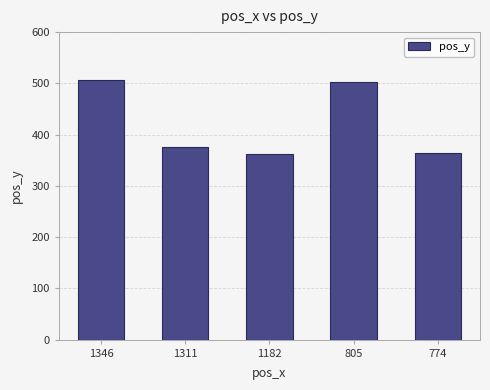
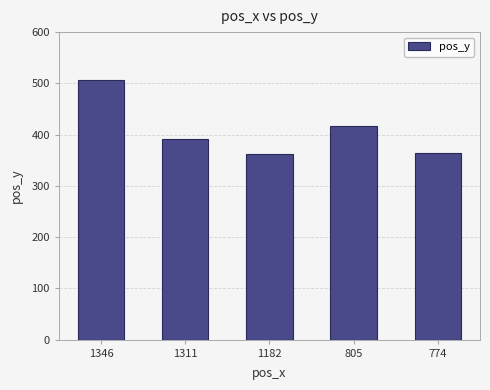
1311: 380 -> 390
805: 500 -> 420
